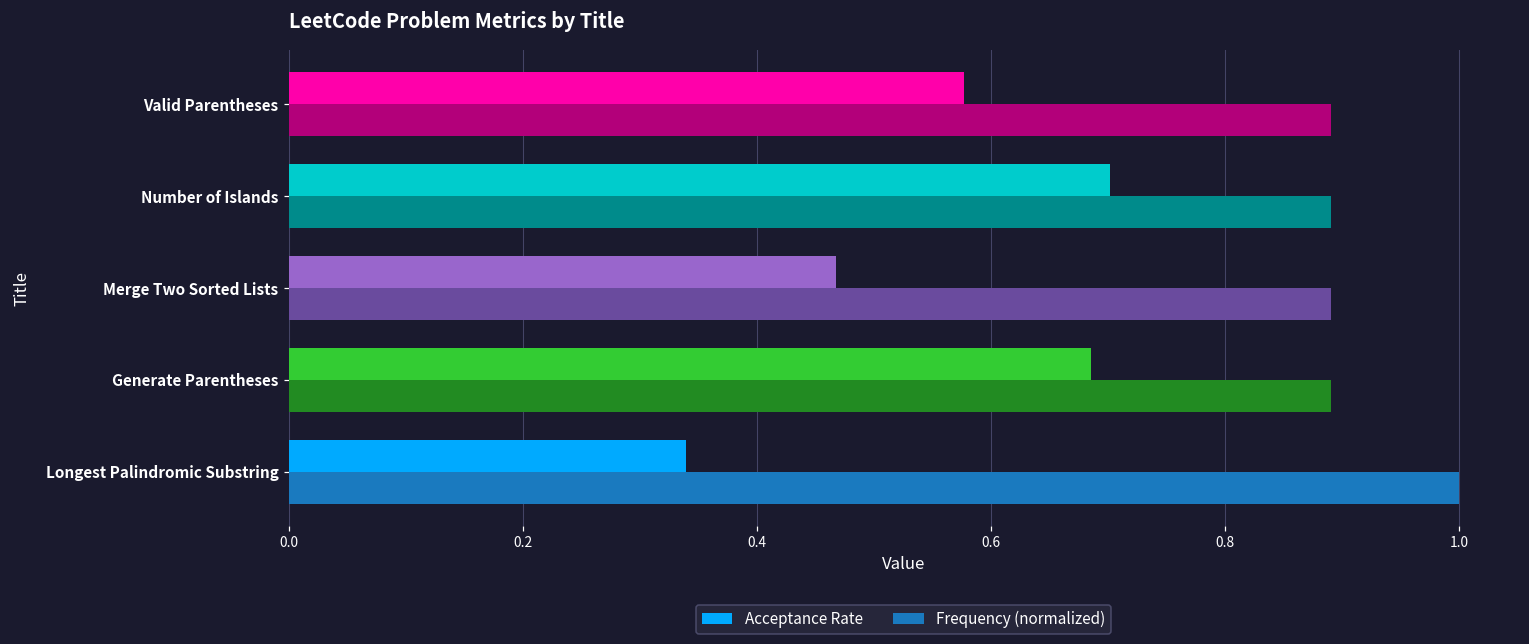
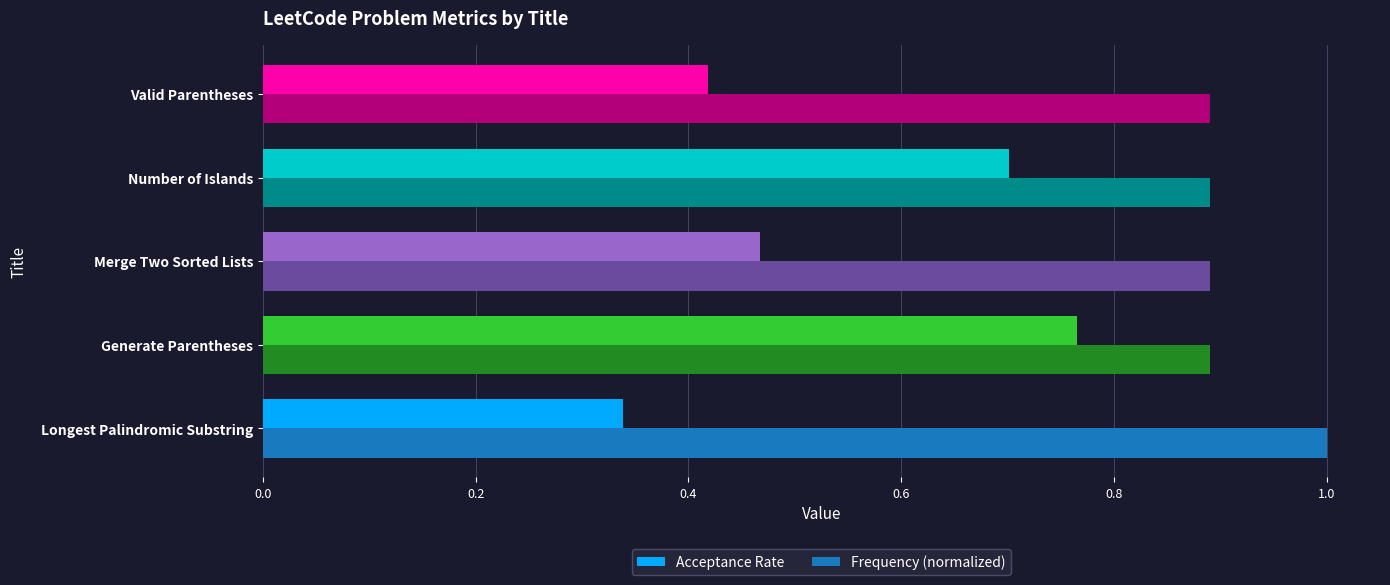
Acceptance Rate, Valid Parentheses: 0.577 -> 0.418
Acceptance Rate, Generate Parentheses: 0.685 -> 0.765
